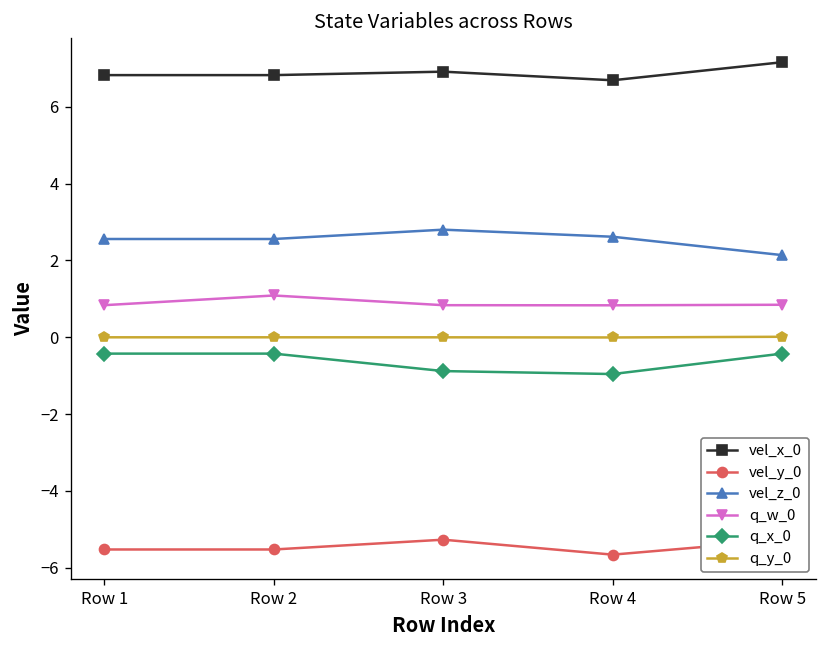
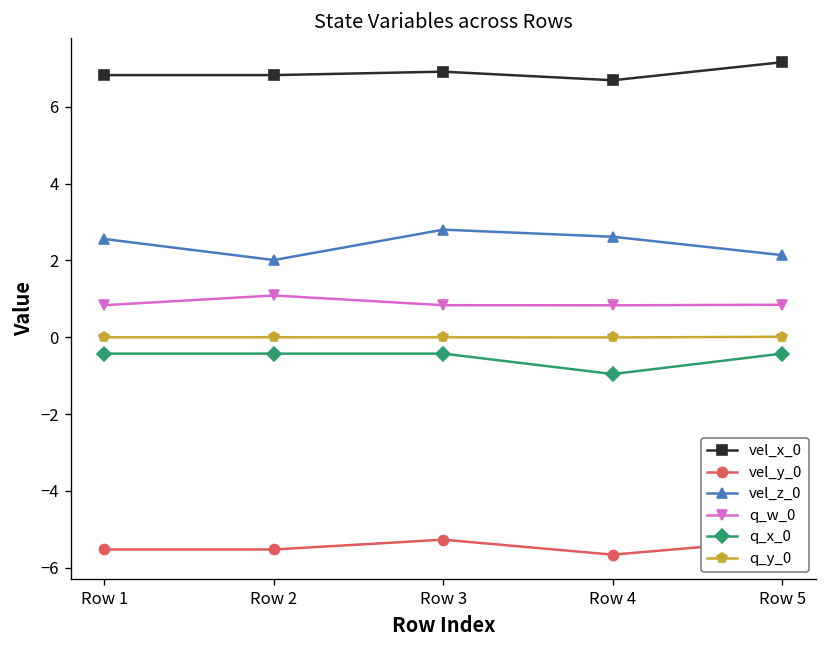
vel_z_0, Row 2: 2.6 -> 2.0
q_x_0, Row 3: -0.9 -> -0.4
